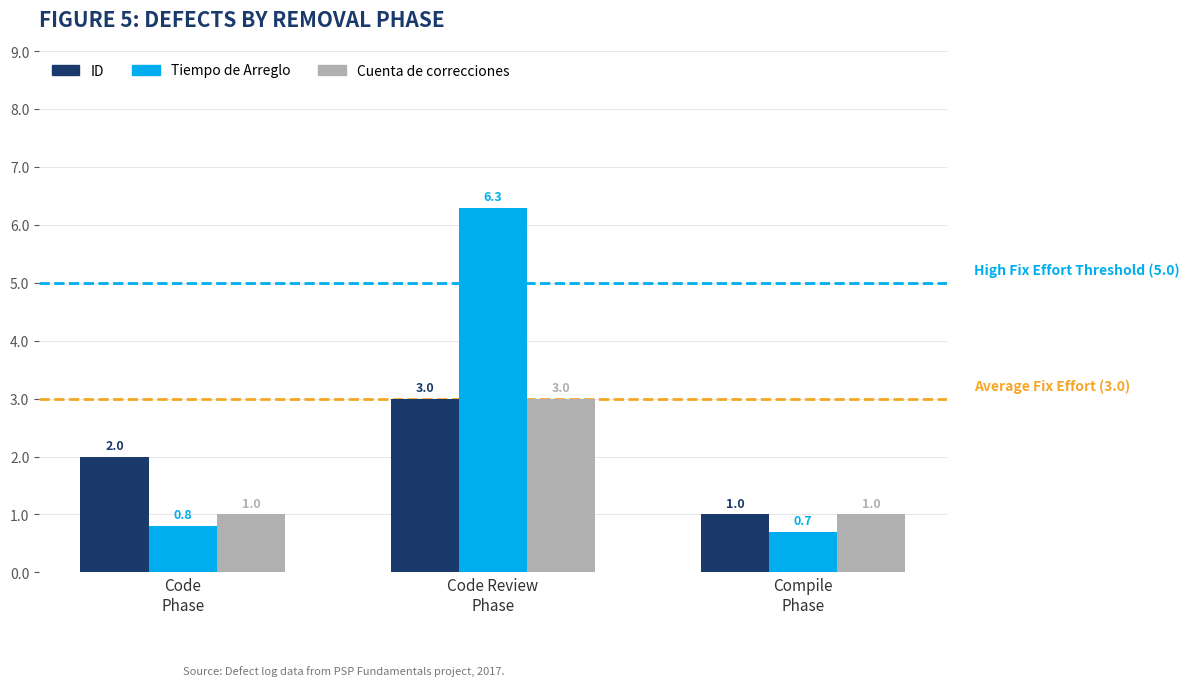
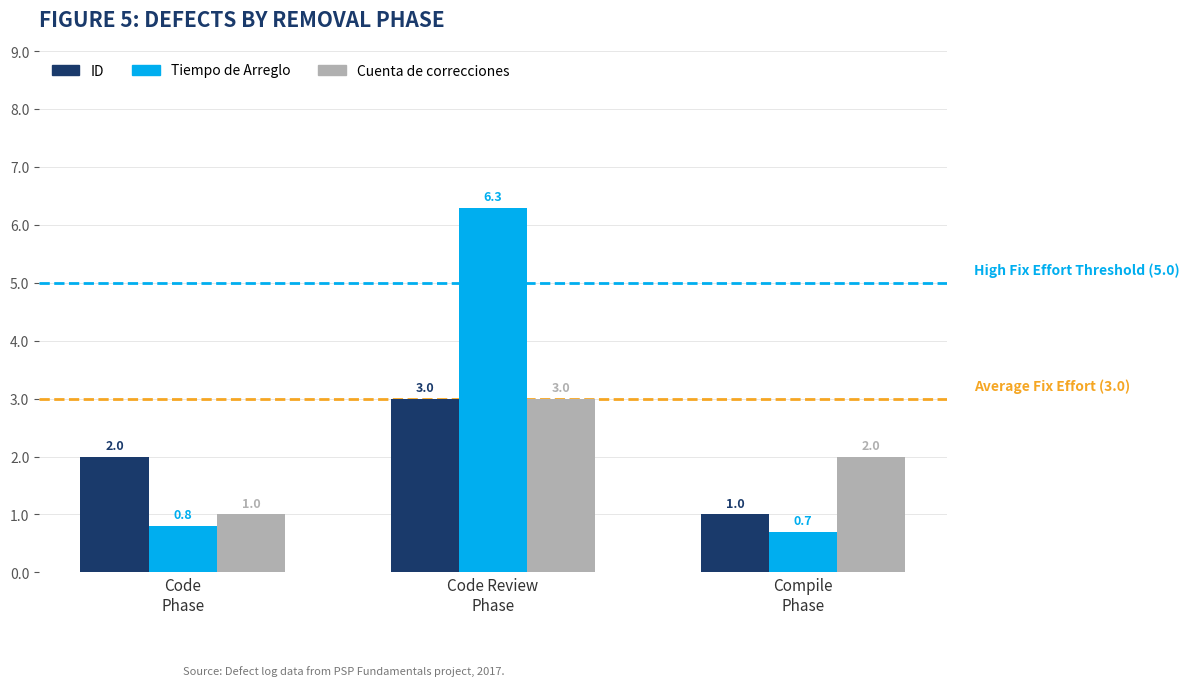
Cuenta de correcciones, Compile Phase: 1.0 -> 2.0
